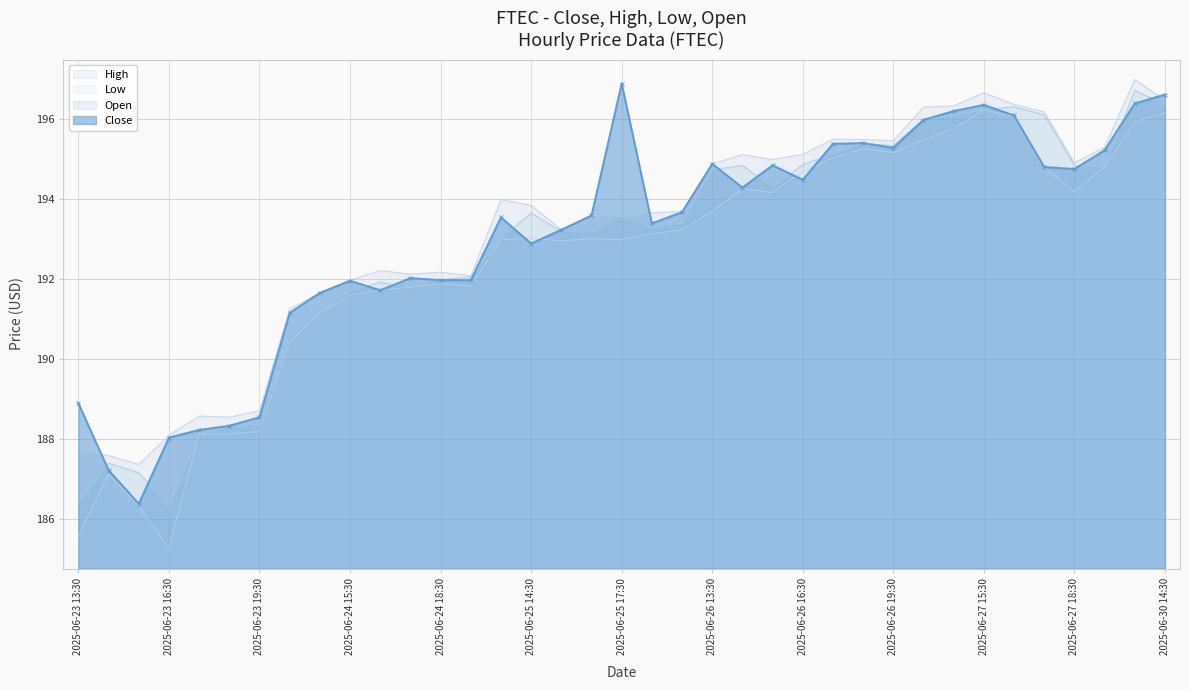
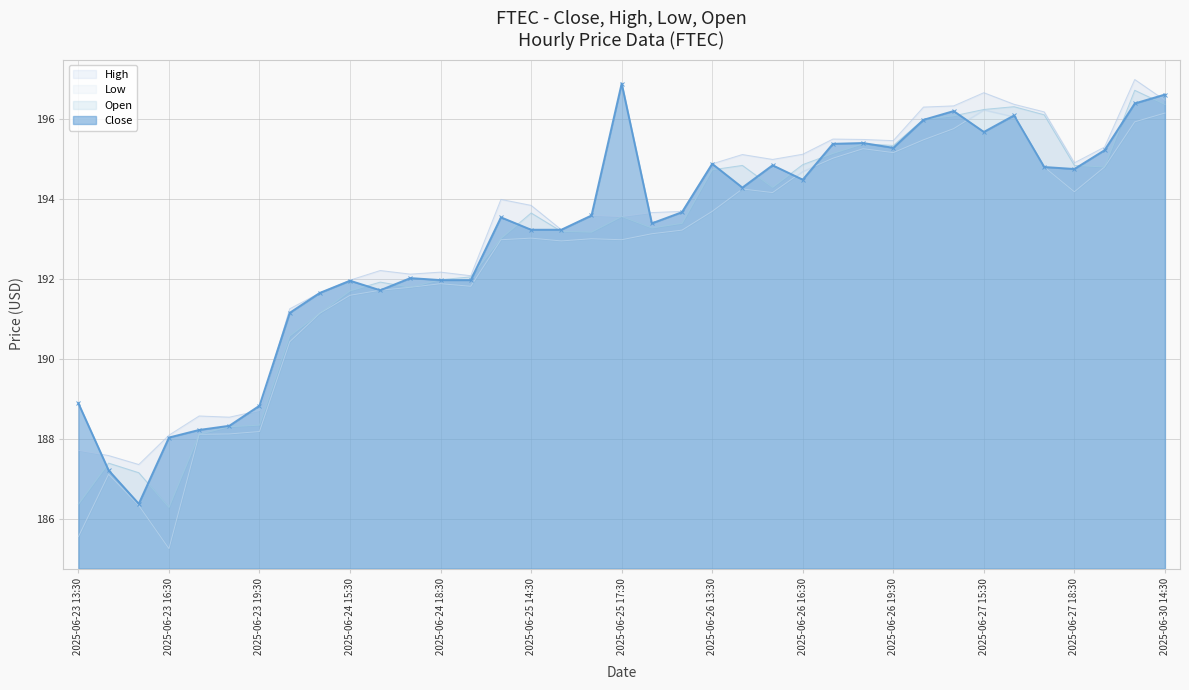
Close, 2025-06-23 19:30: 188.6 -> 188.8
Close, 2025-06-25 14:30: 192.9 -> 193.2
Close, 2025-06-27 15:30: 196.4 -> 195.7
